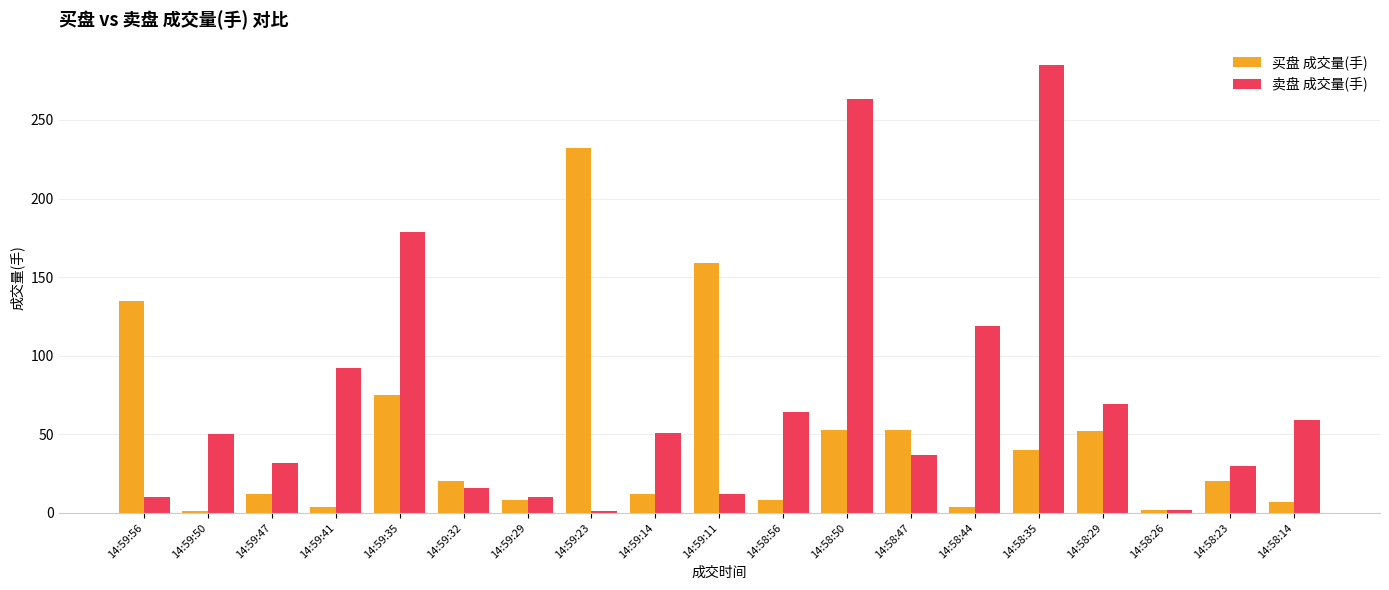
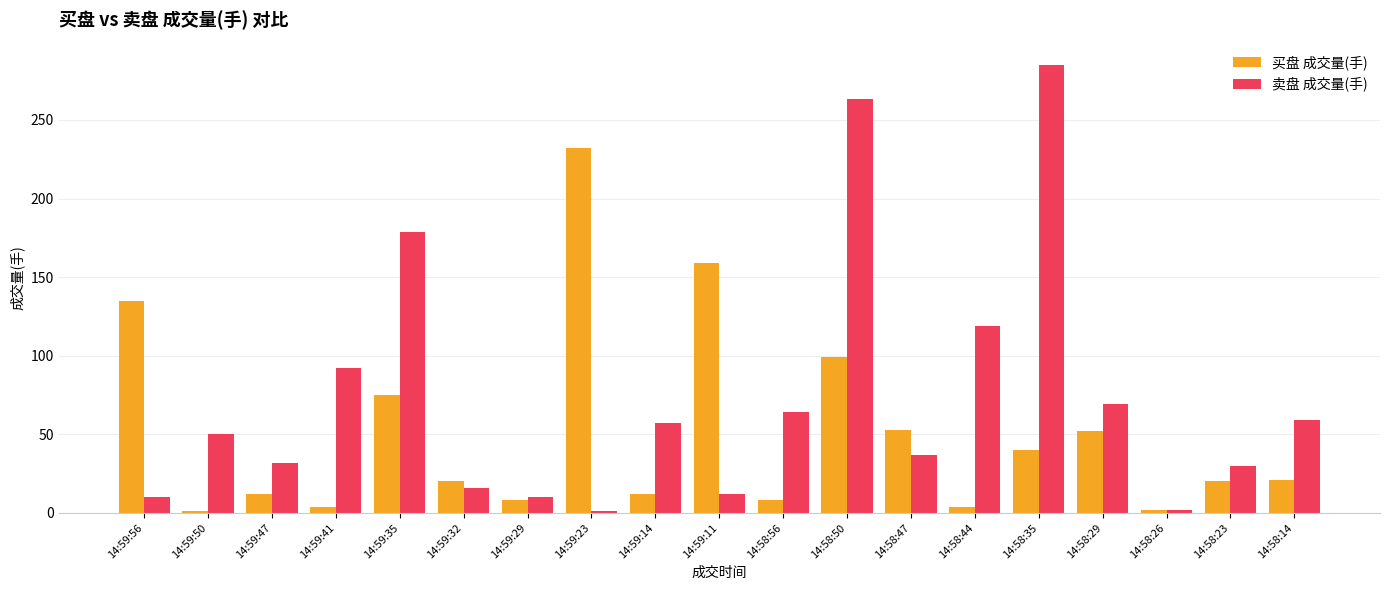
卖盘 成交量(手), 14:59:14: 51 -> 57
买盘 成交量(手), 14:58:50: 53 -> 99
买盘 成交量(手), 14:58:14: 7 -> 21
